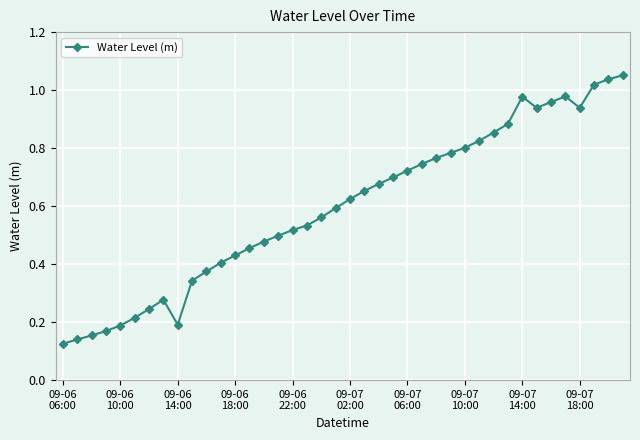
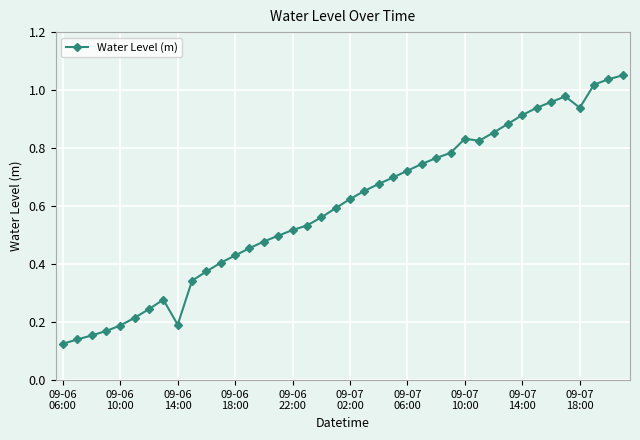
09-07 10:00: 0.80 -> 0.83
09-07 14:00: 0.98 -> 0.91
